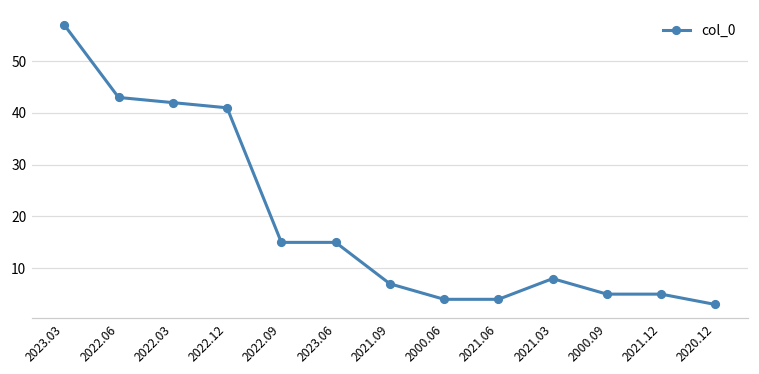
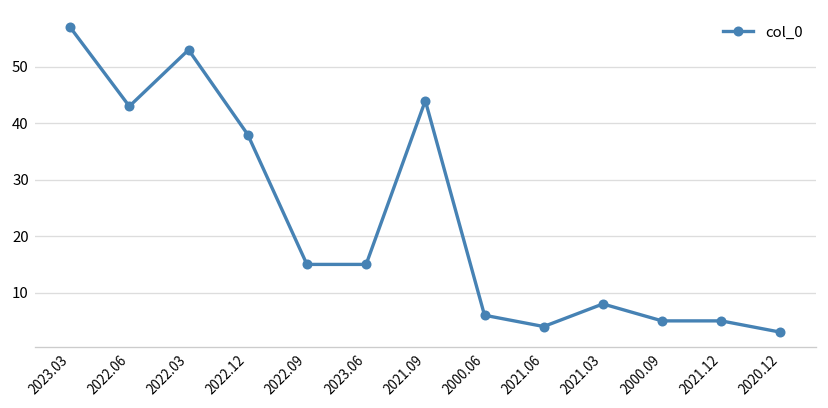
2022.03: 42 -> 53
2022.12: 41 -> 38
2021.09: 7 -> 44
2000.06: 4 -> 6
